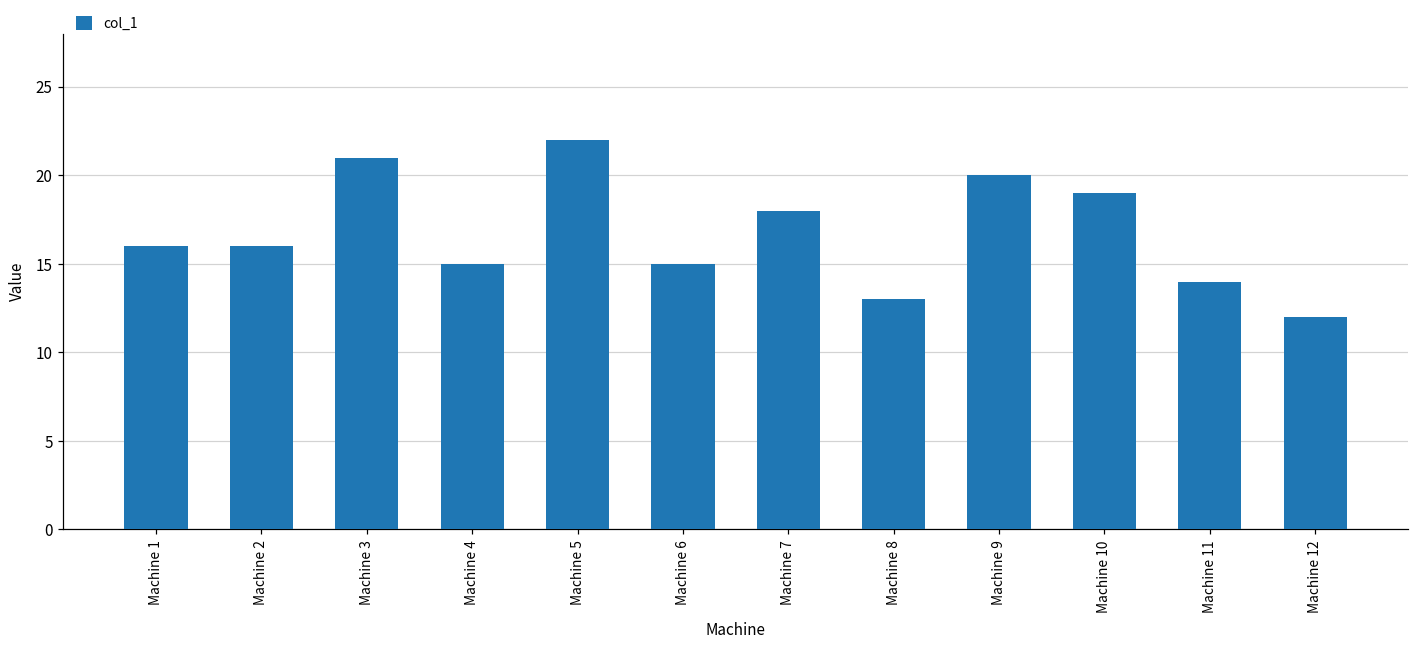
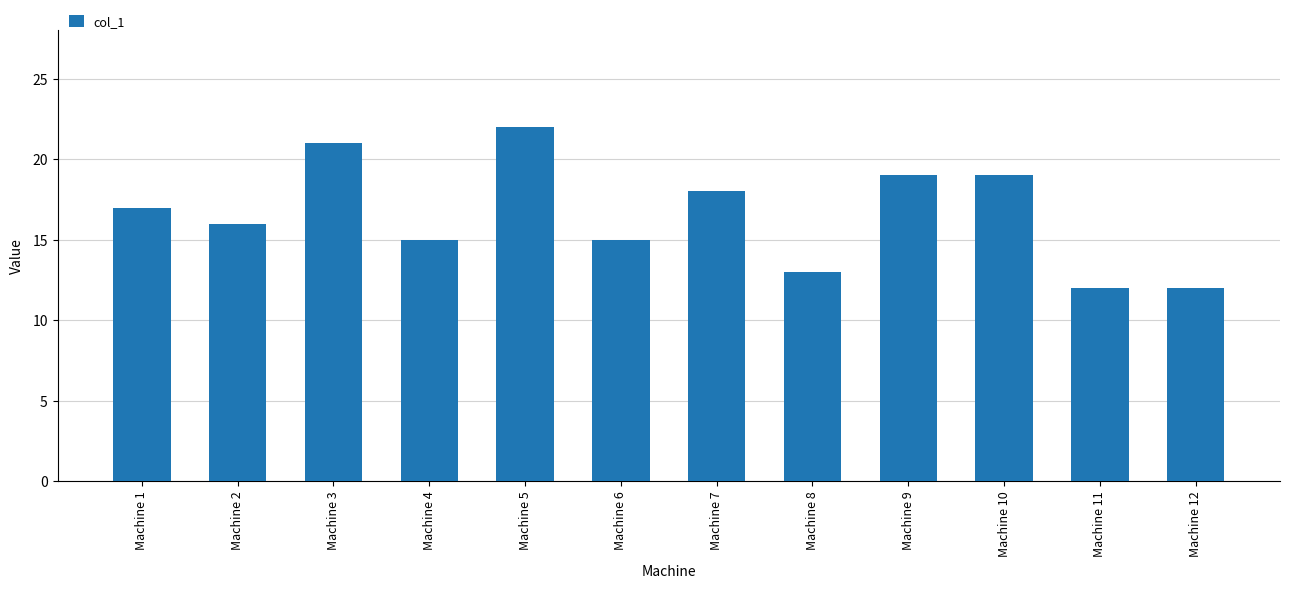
Machine 1: 16 -> 17
Machine 9: 20 -> 19
Machine 11: 14 -> 12
